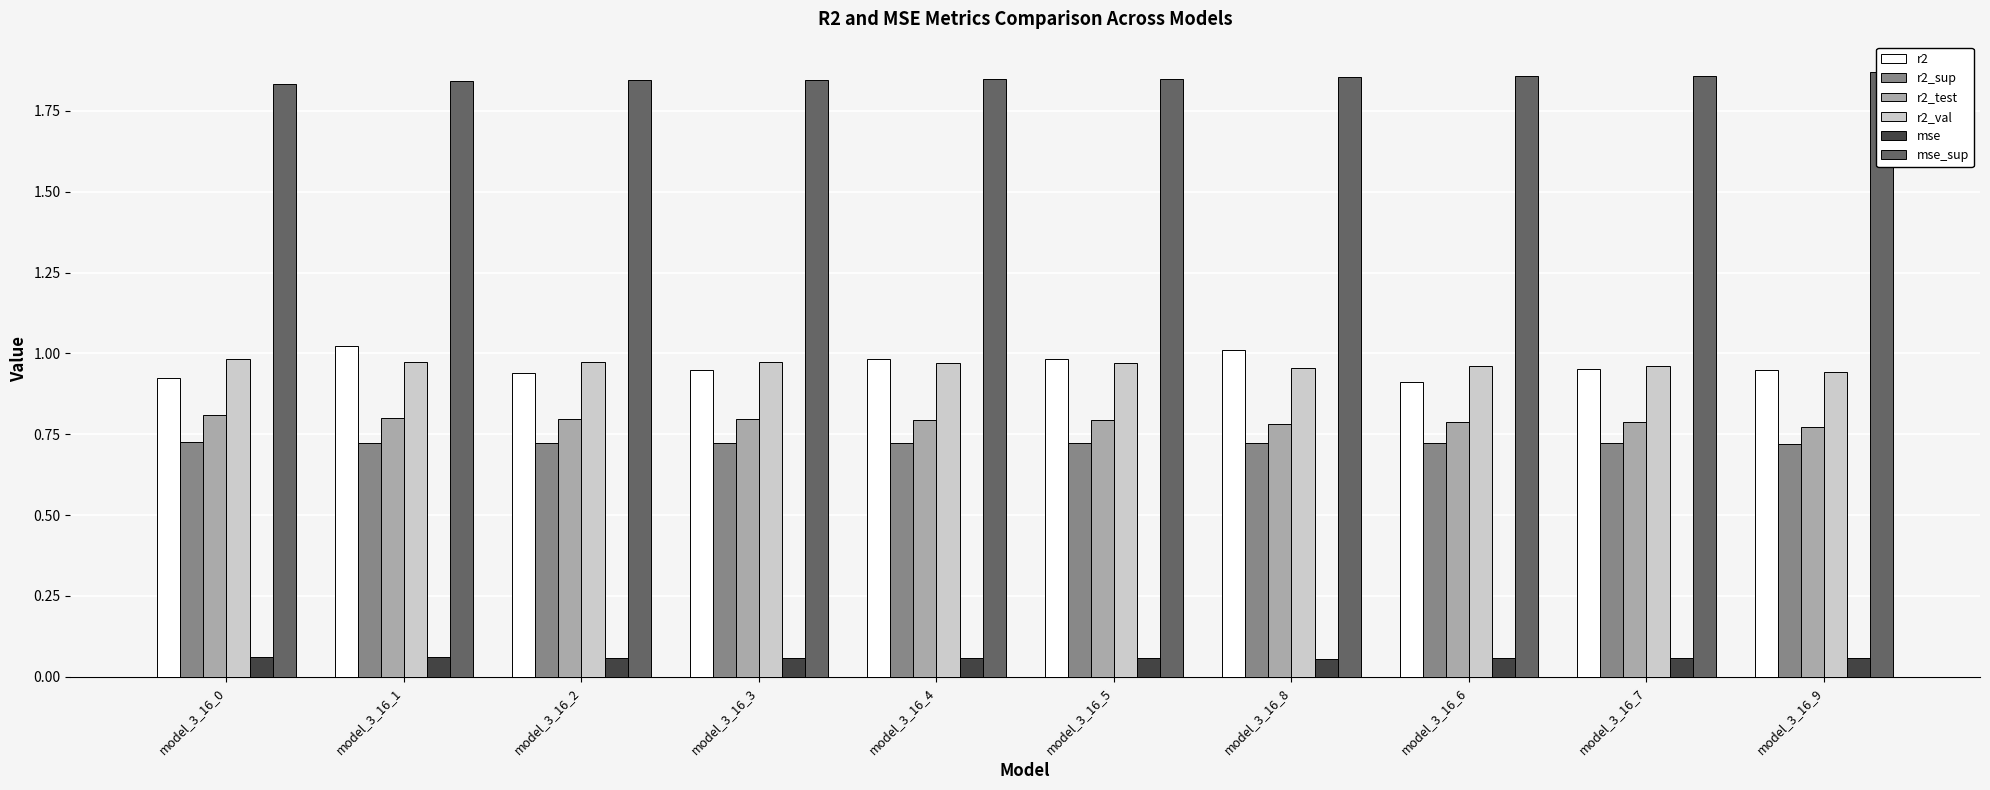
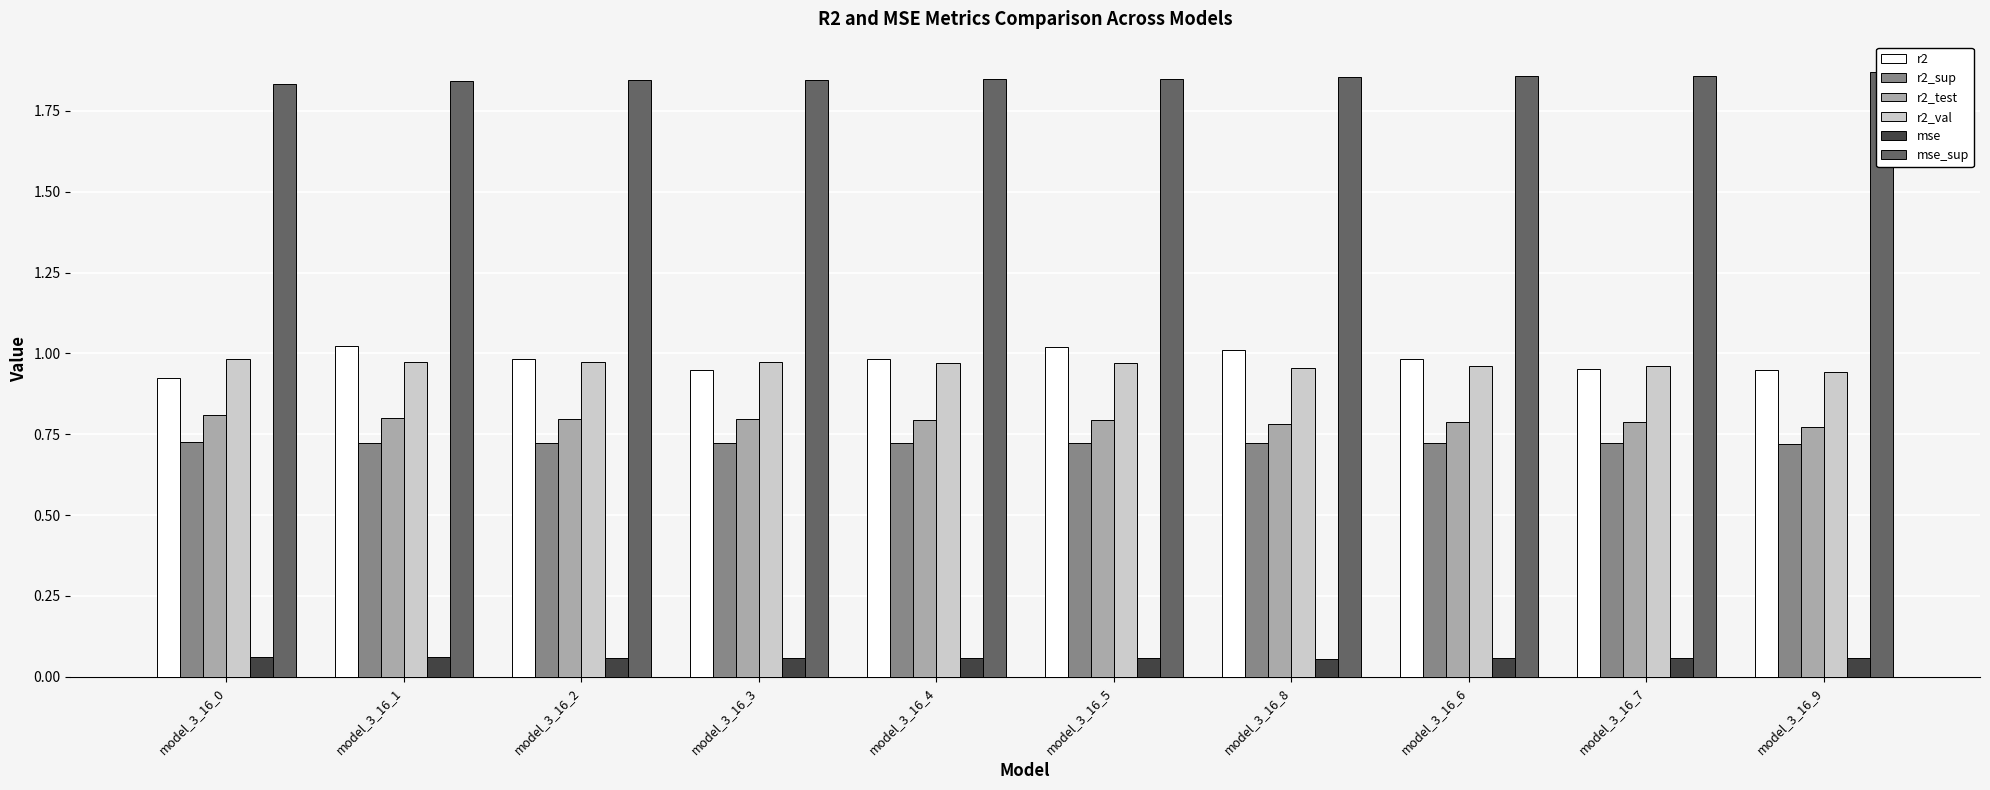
r2, model_3_16_2: 0.94 -> 0.98
r2, model_3_16_5: 0.98 -> 1.02
r2, model_3_16_6: 0.91 -> 0.98
